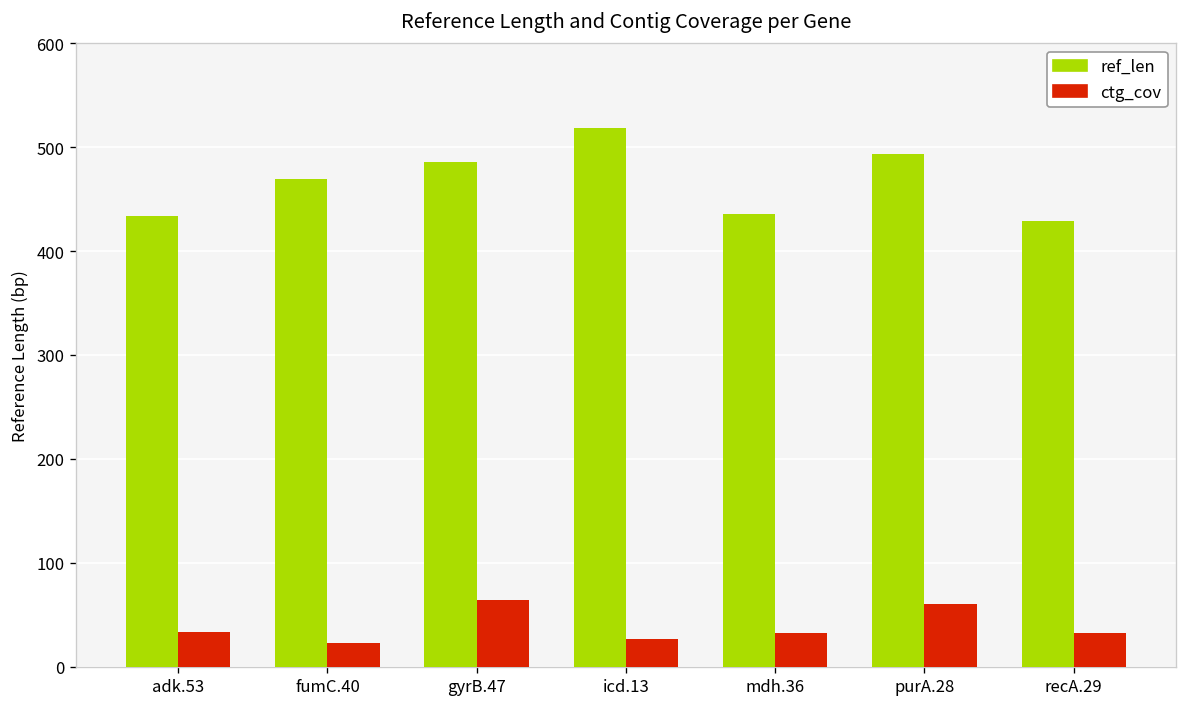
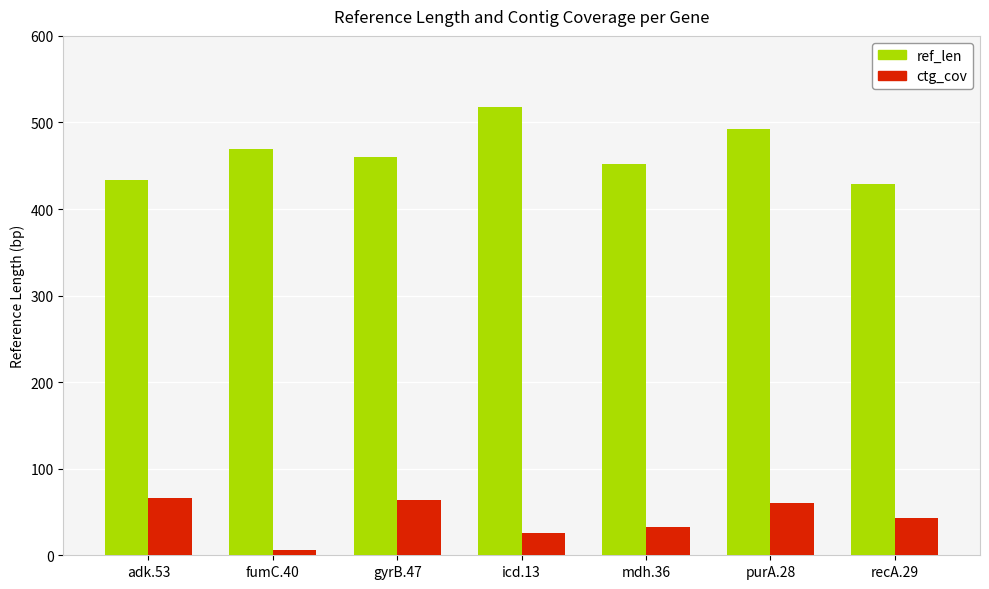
ctg_cov, adk.53: 30 -> 70
ctg_cov, fumC.40: 20 -> 10
ref_len, gyrB.47: 490 -> 460
ref_len, mdh.36: 440 -> 450
ctg_cov, recA.29: 30 -> 40
